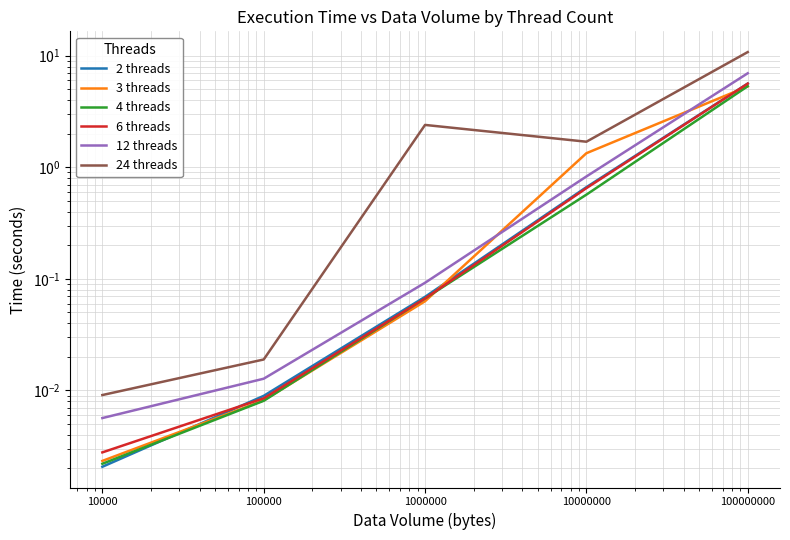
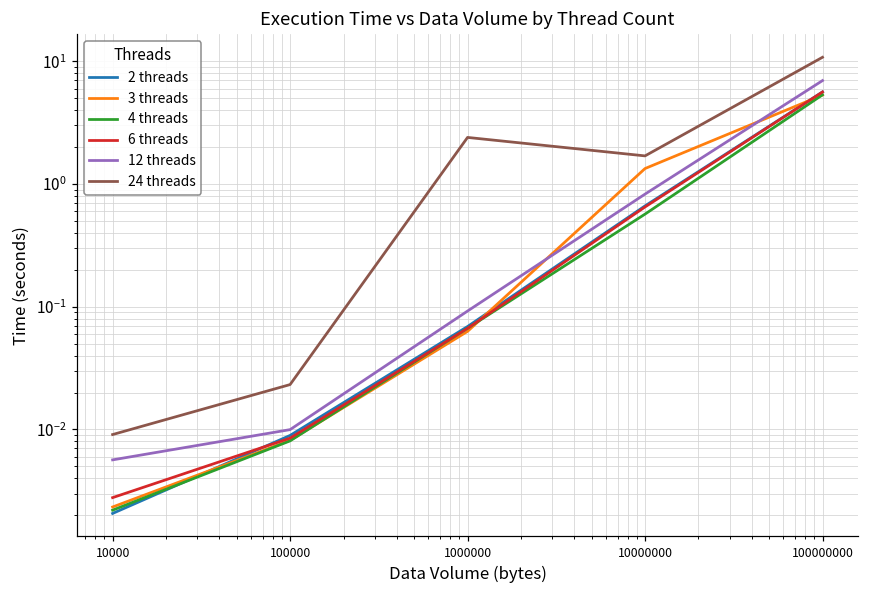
12 threads, 100000: 0.013 -> 0.010
24 threads, 100000: 0.019 -> 0.023
